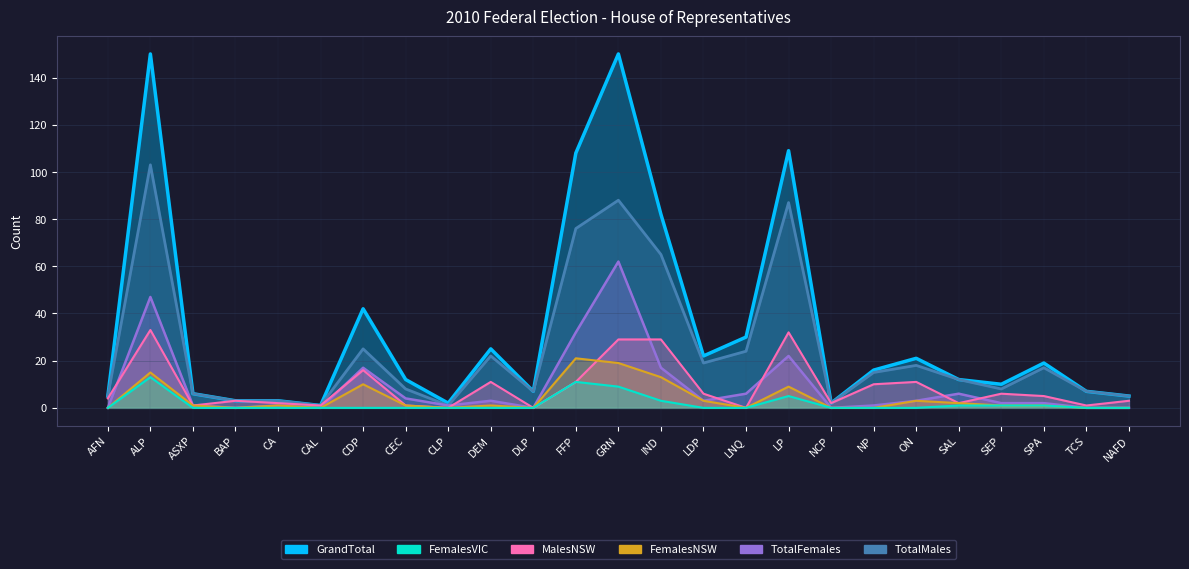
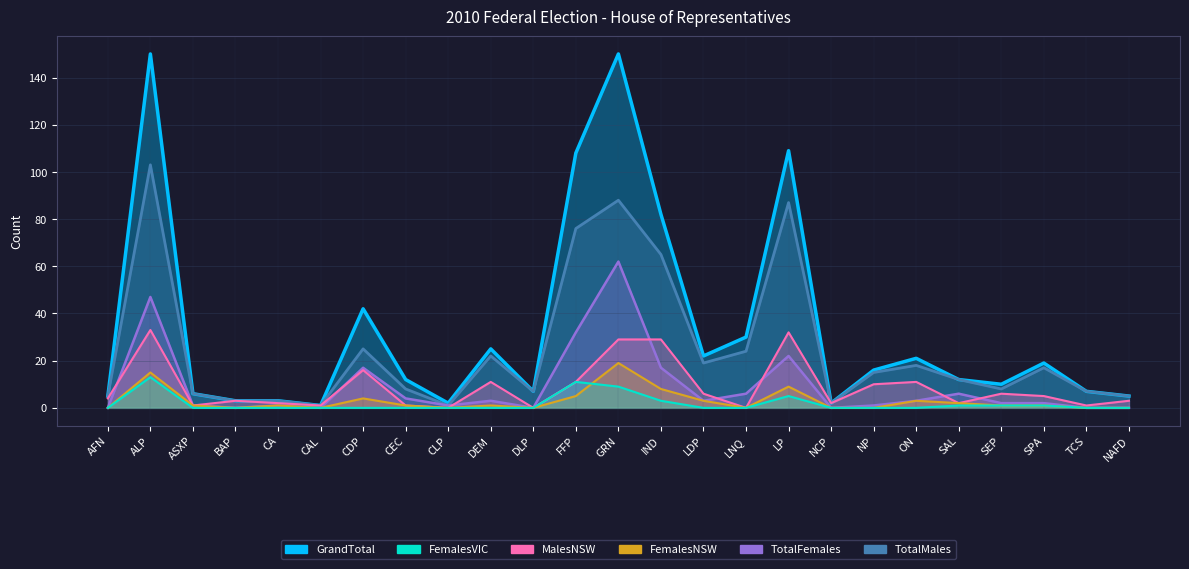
FemalesNSW, CDP: 10 -> 4
FemalesNSW, FFP: 21 -> 5
FemalesNSW, IND: 13 -> 8
